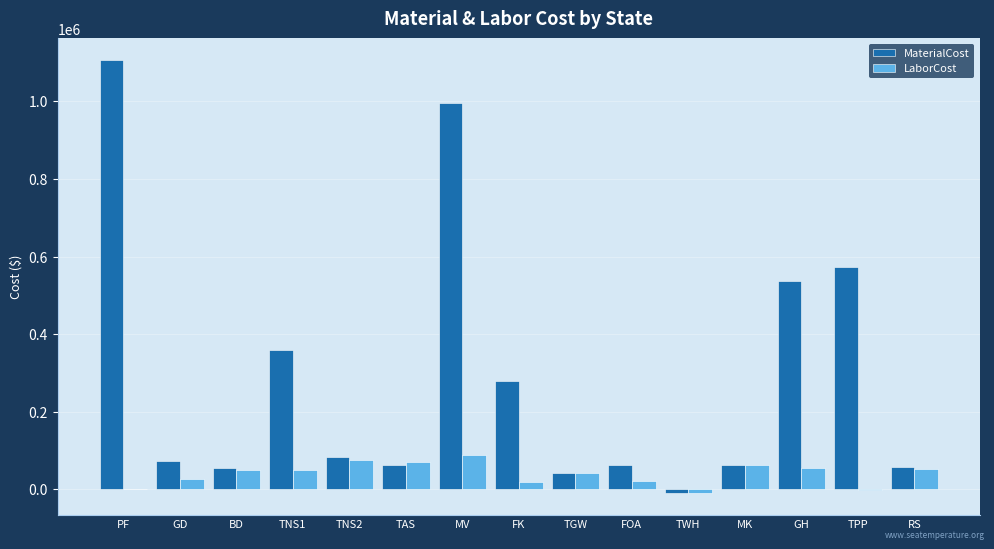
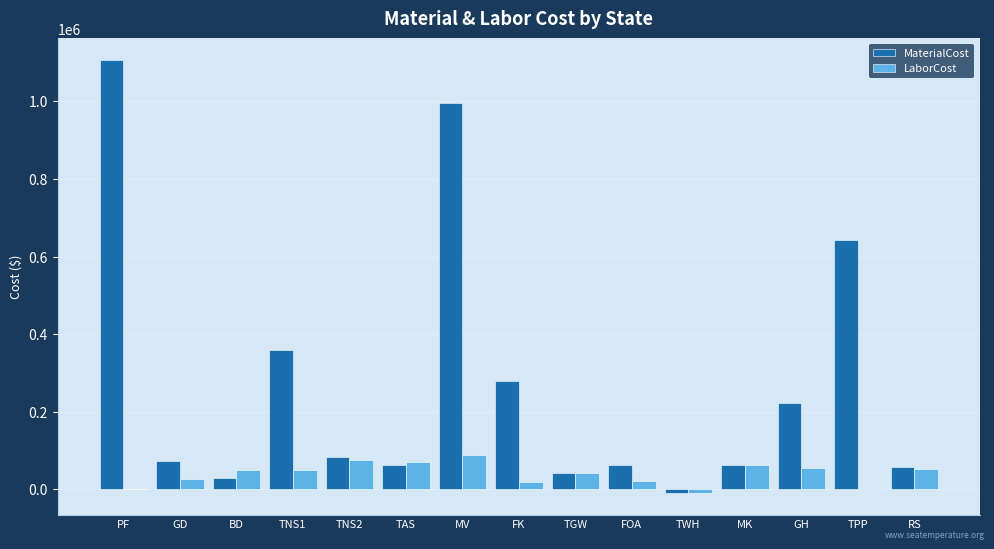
MaterialCost, BD: 60000 -> 30000
MaterialCost, GH: 540000 -> 220000
MaterialCost, TPP: 570000 -> 640000
